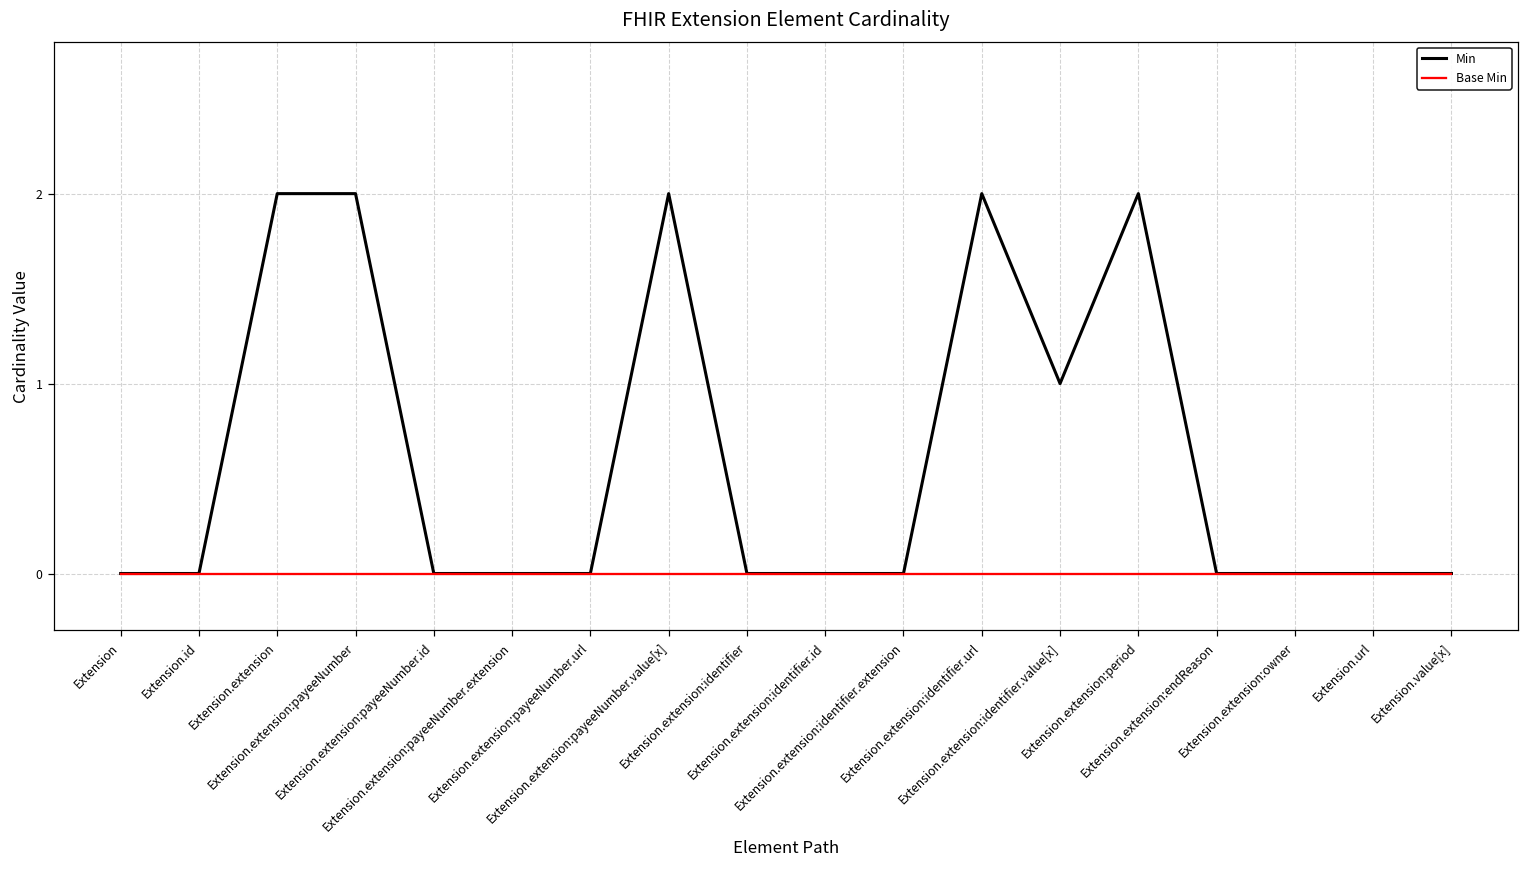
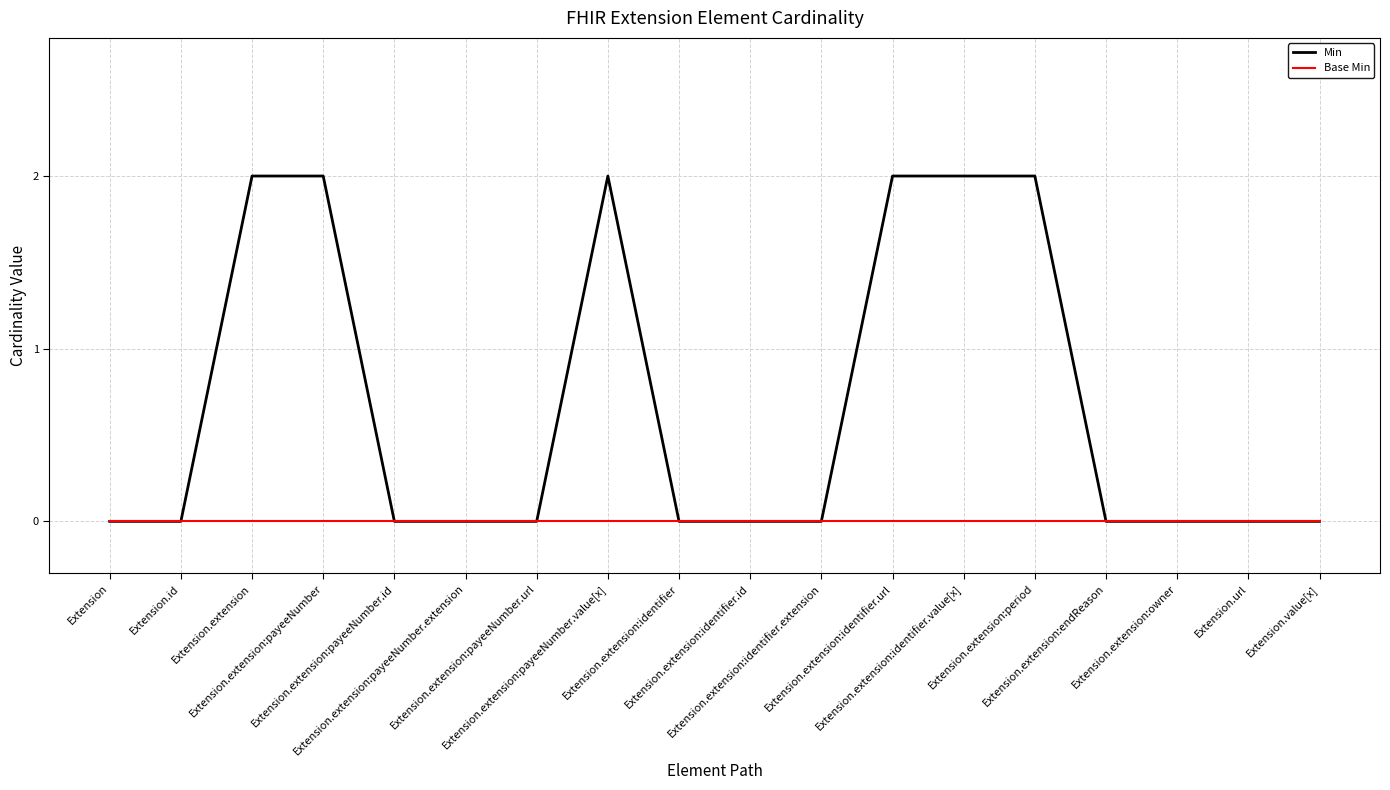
Min, Extension.extension:identifier.value[x]: 1 -> 2
